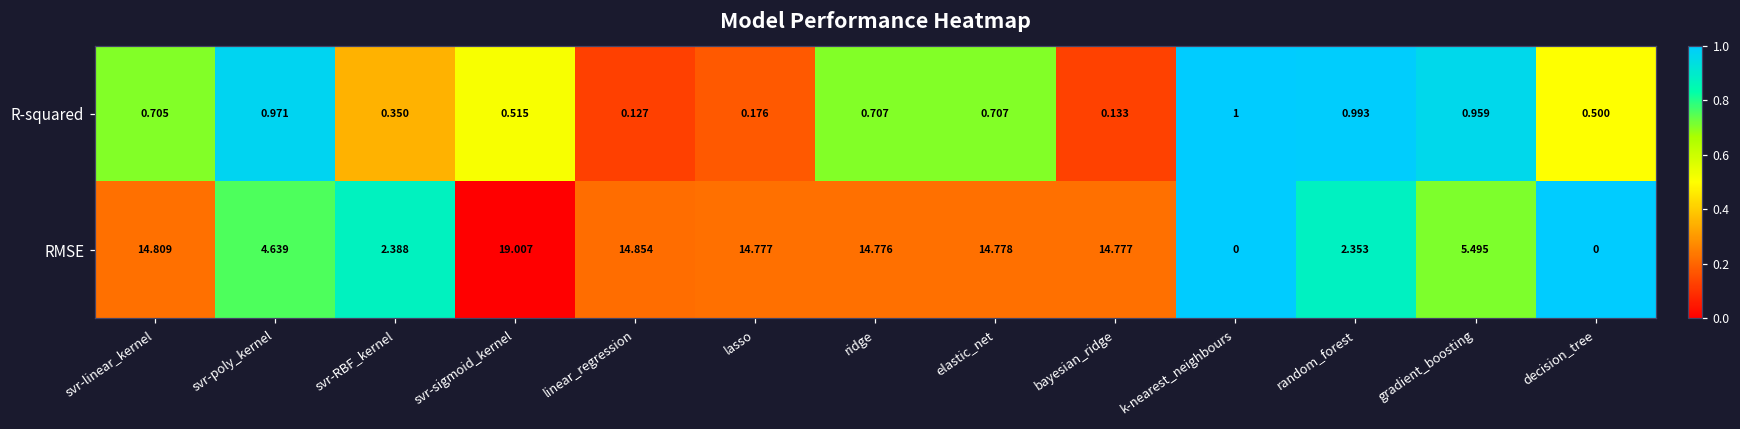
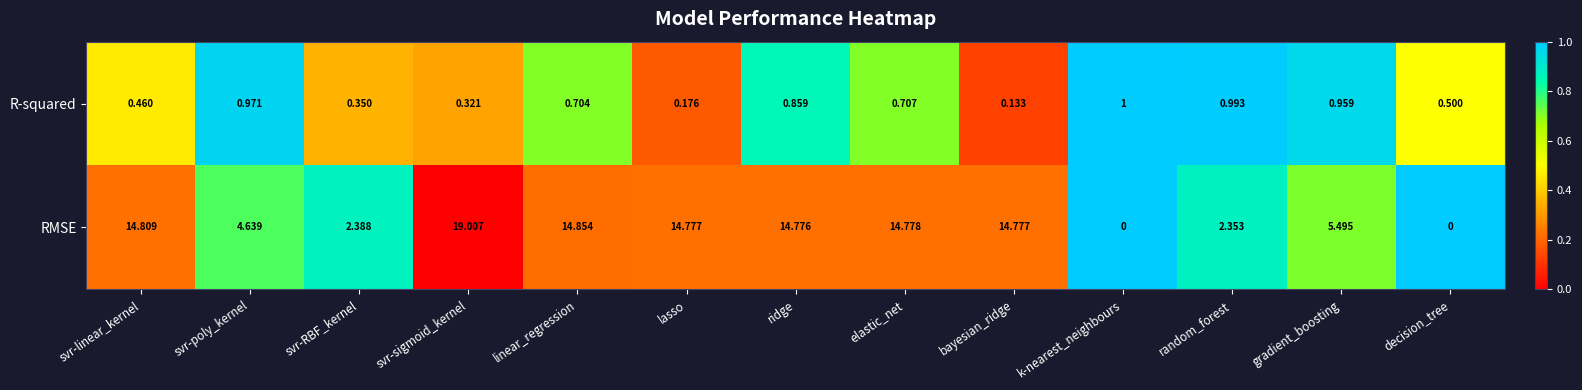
R-squared, svr-linear_kernel: 0.705 -> 0.460
R-squared, svr-sigmoid_kernel: 0.515 -> 0.321
R-squared, linear_regression: 0.127 -> 0.704
R-squared, ridge: 0.707 -> 0.859
